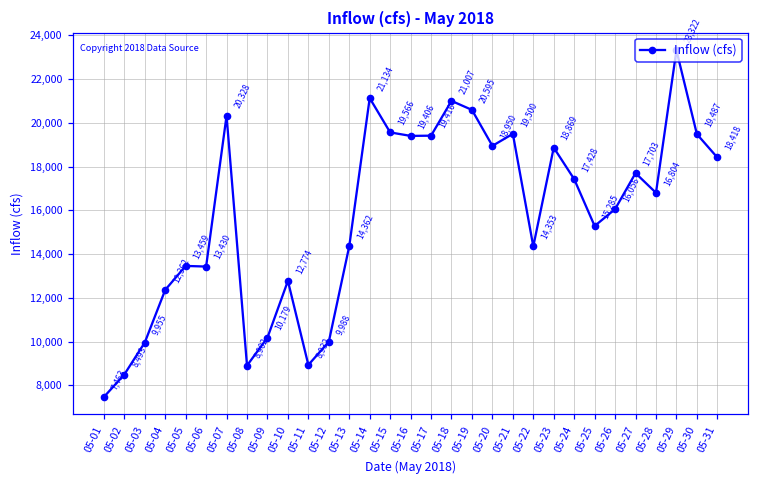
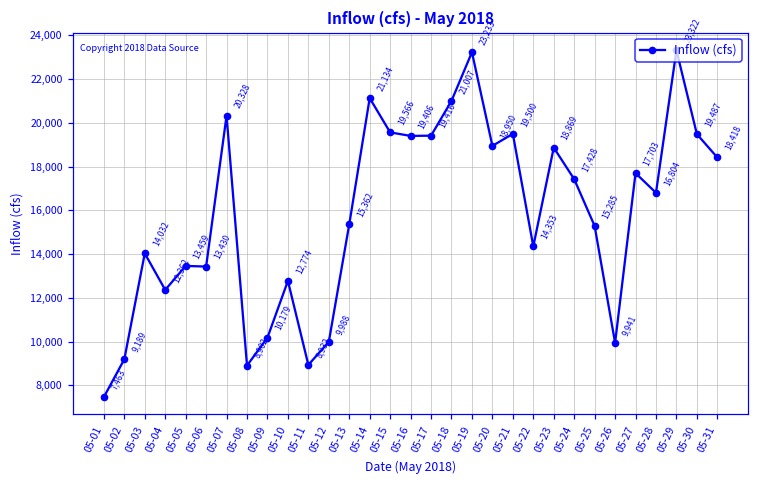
05-02: 8,493 -> 9,189
05-03: 9,955 -> 14,032
05-13: 14,362 -> 15,362
05-19: 20,595 -> 23,233
05-26: 16,056 -> 9,941
